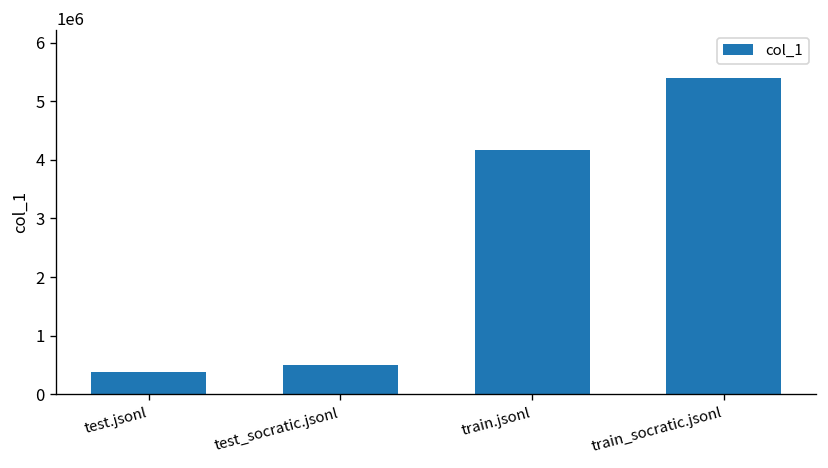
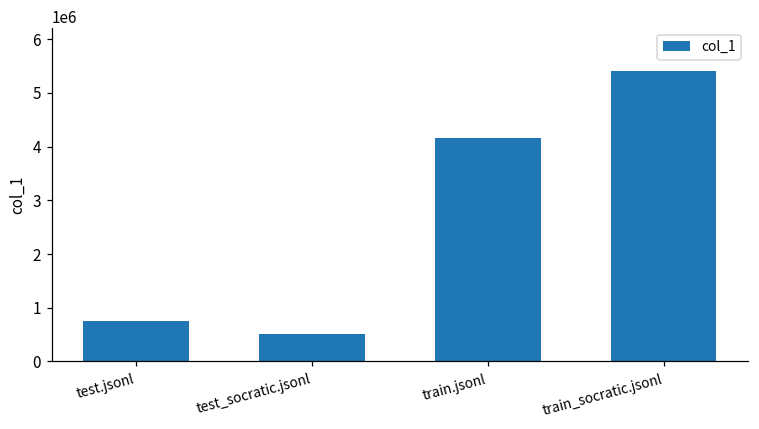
test.jsonl: 400000 -> 700000
